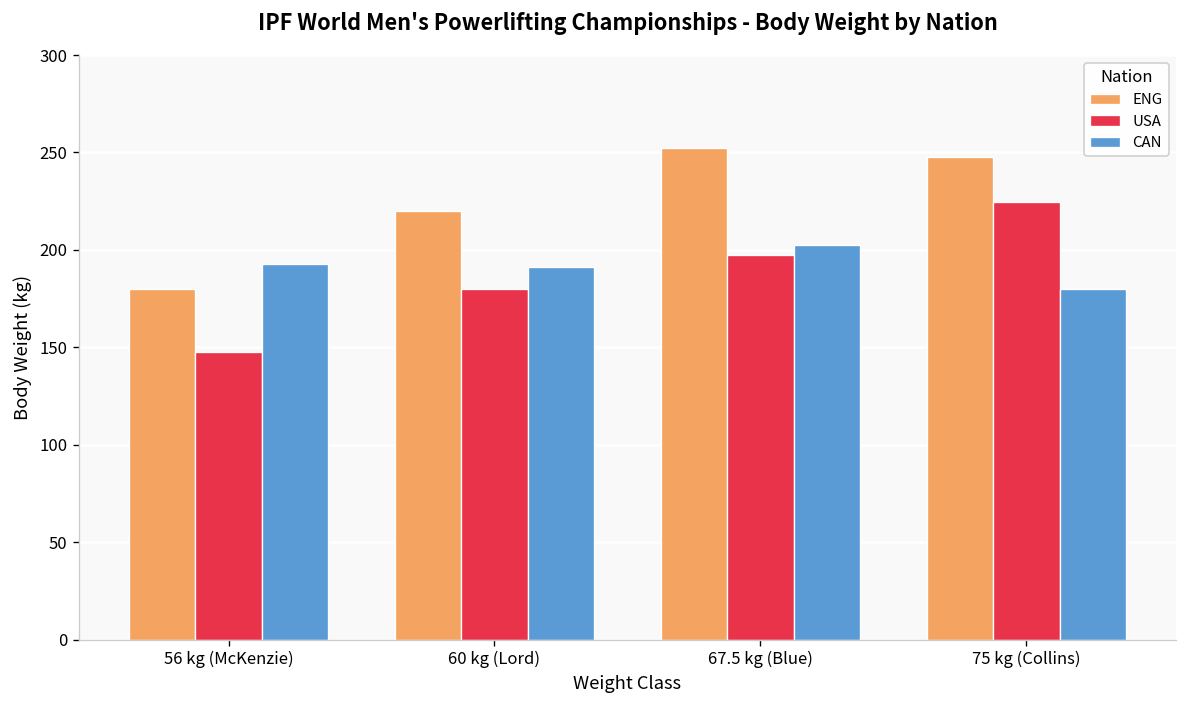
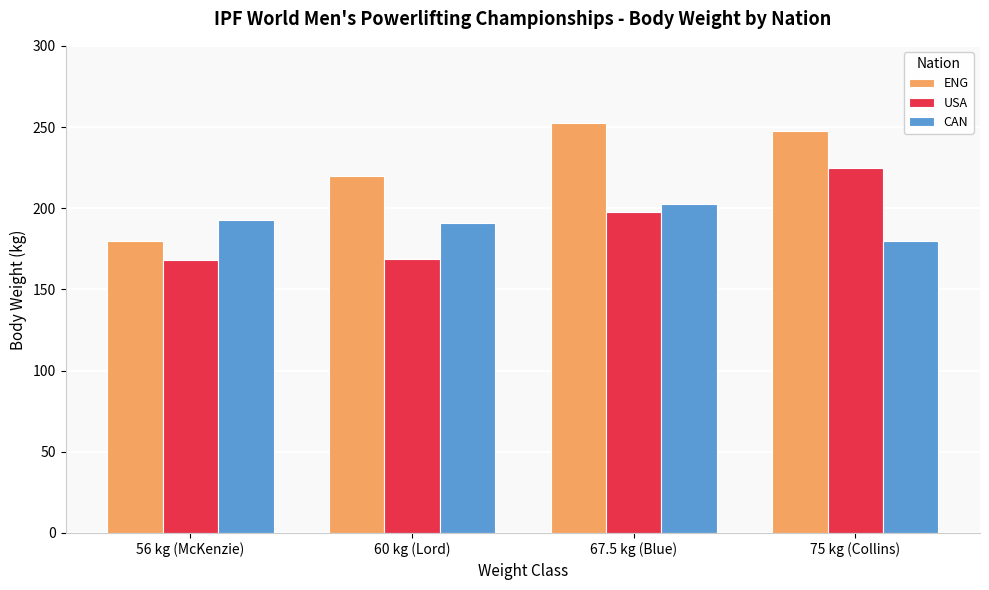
USA, 56 kg (McKenzie): 148 -> 168
USA, 60 kg (Lord): 180 -> 169
